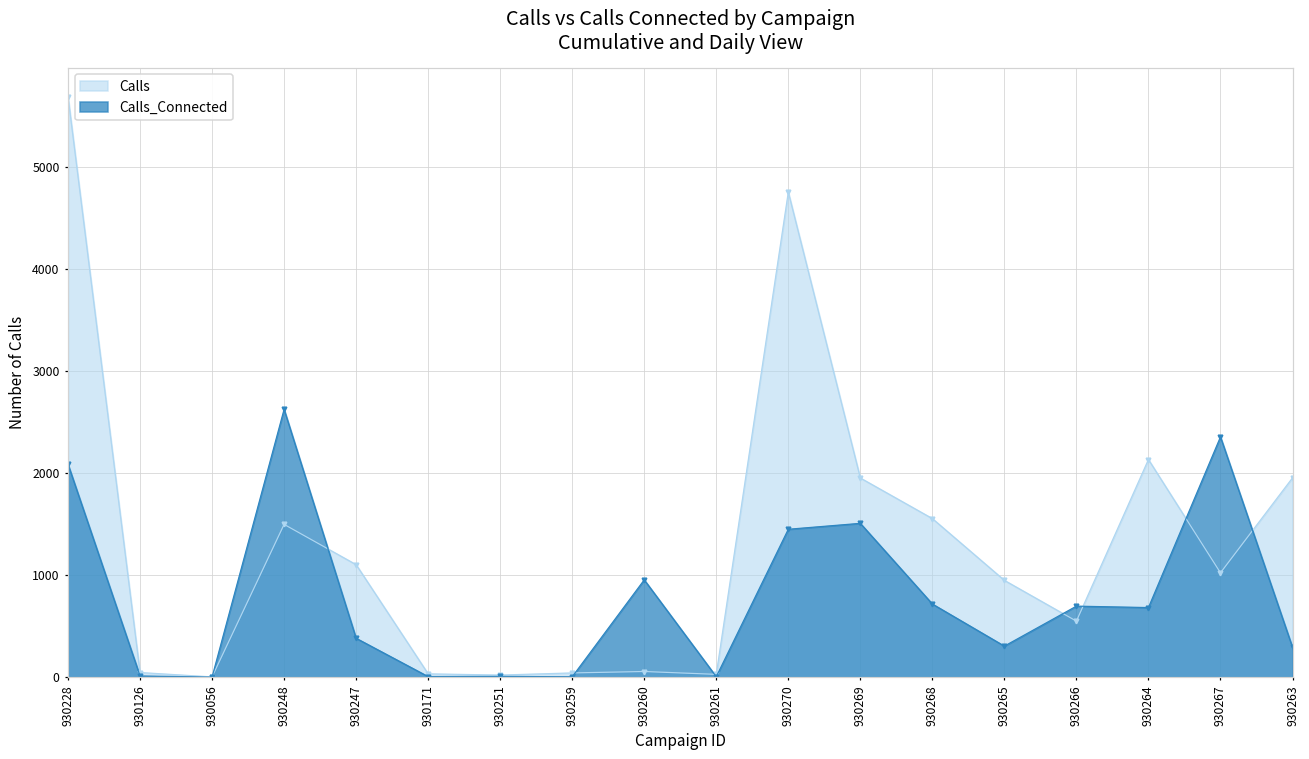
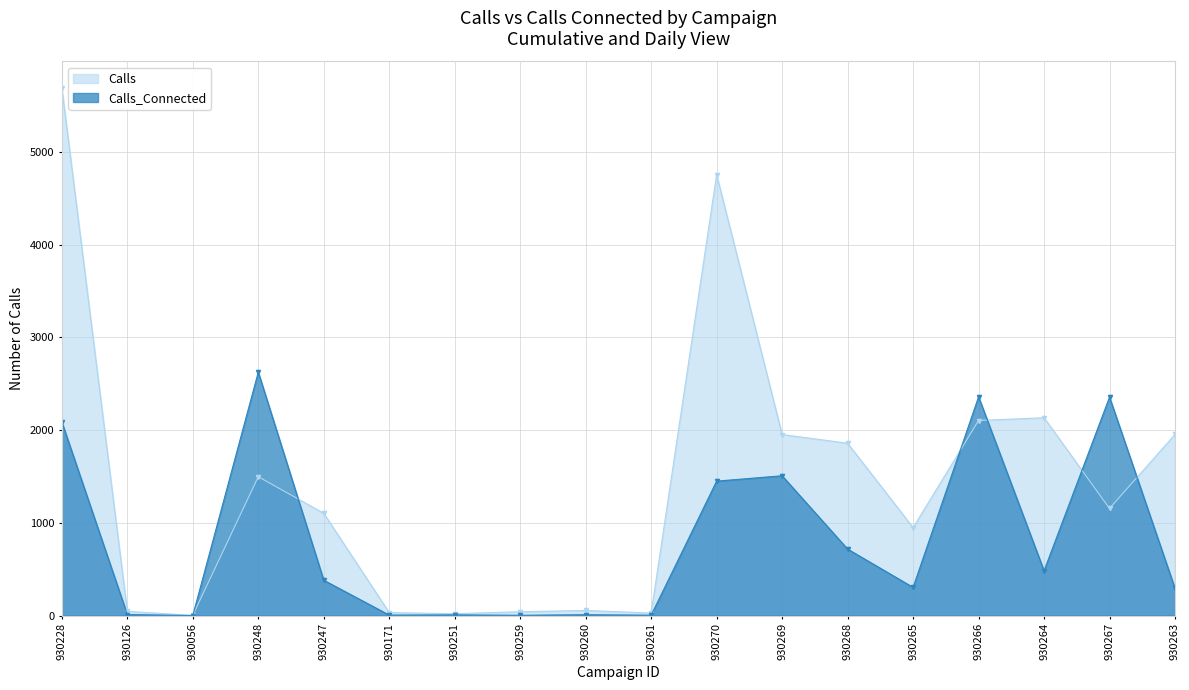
Calls_Connected, 930260: 1000 -> 0
Calls, 930268: 1600 -> 1900
Calls, 930266: 500 -> 2100
Calls_Connected, 930266: 700 -> 2400
Calls_Connected, 930264: 700 -> 500
Calls, 930267: 1000 -> 1200
